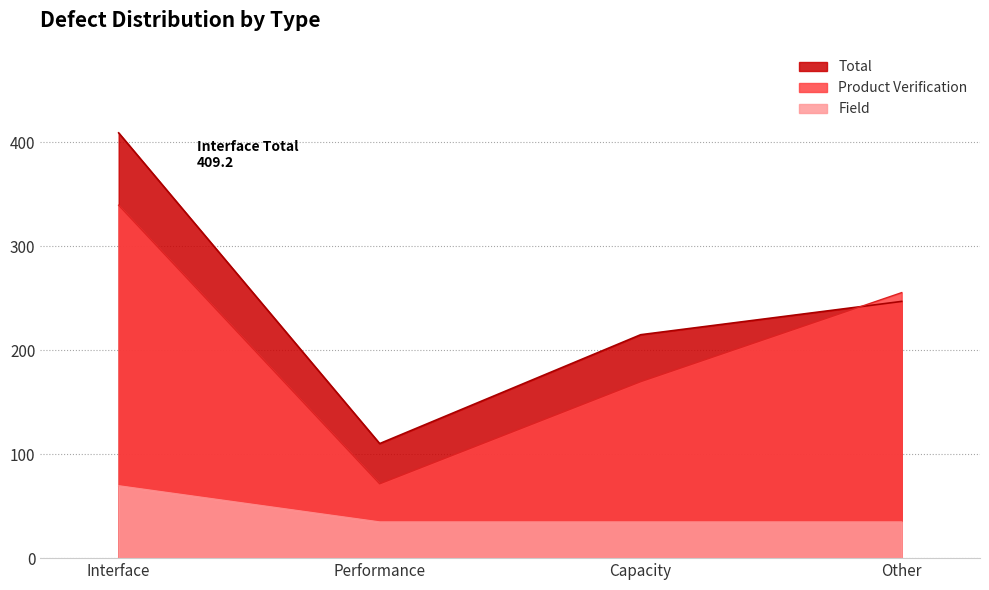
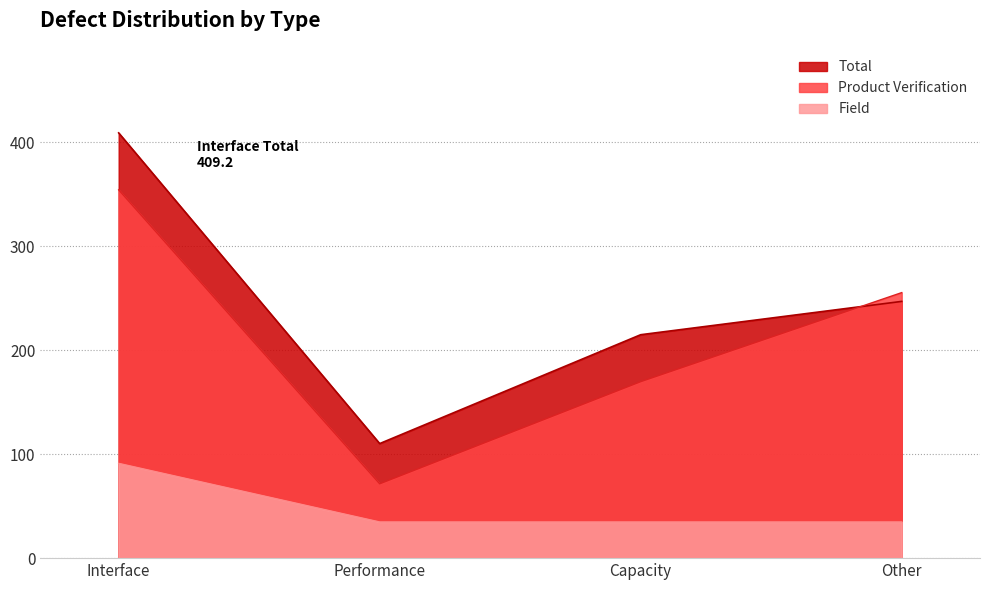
Product Verification, Interface: 340 -> 354
Field, Interface: 70 -> 91
